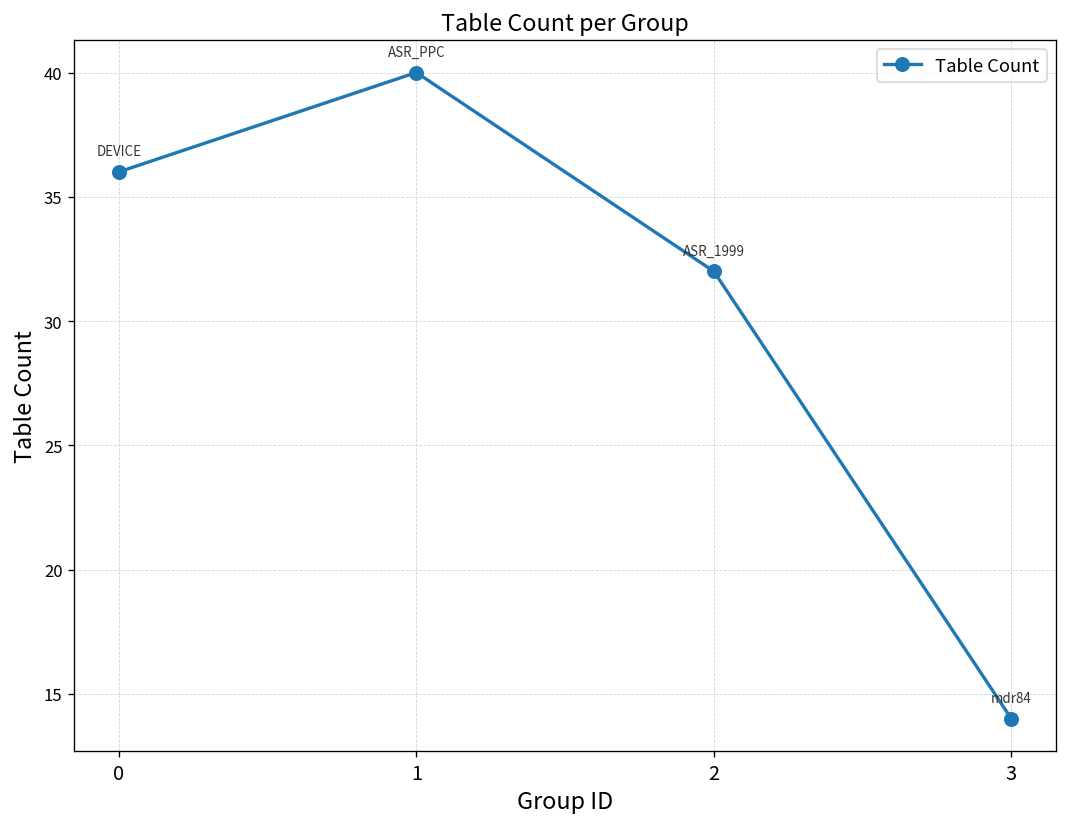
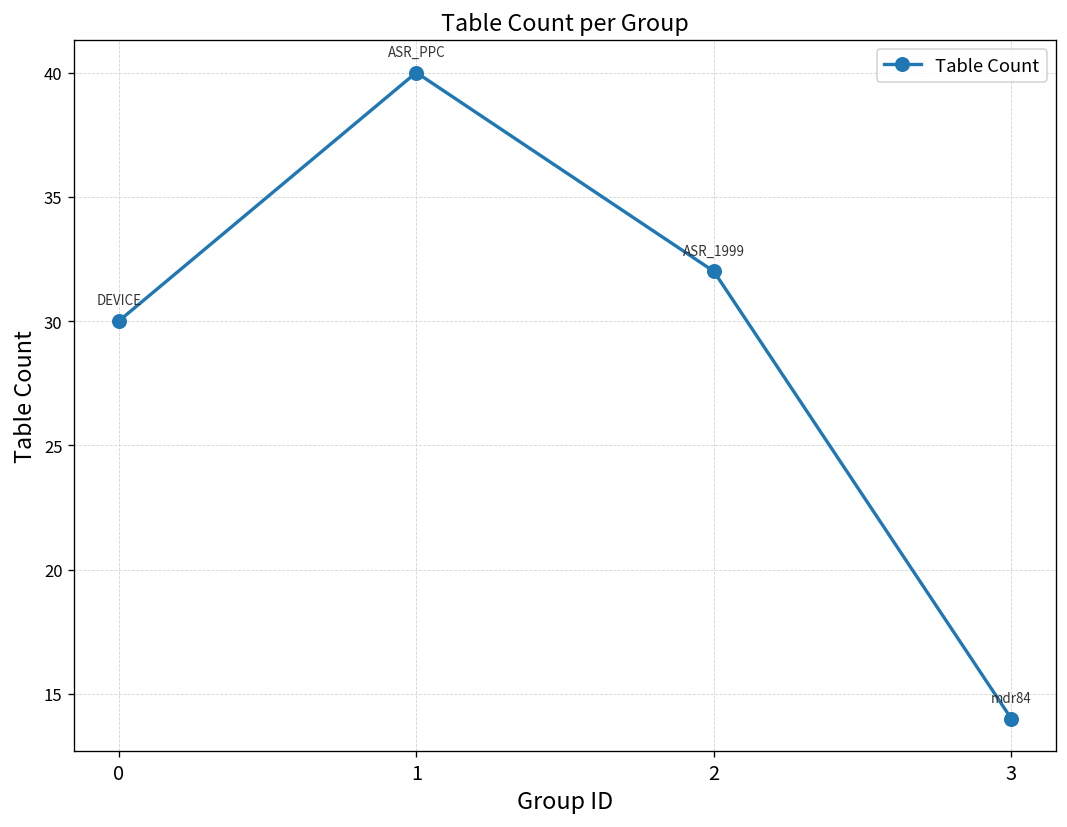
0: 36 -> 30
